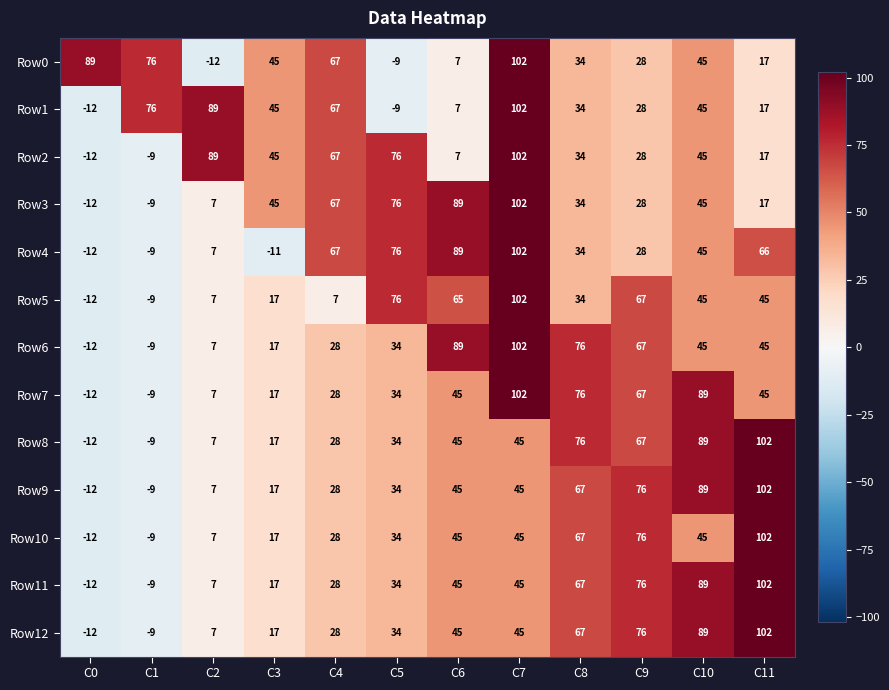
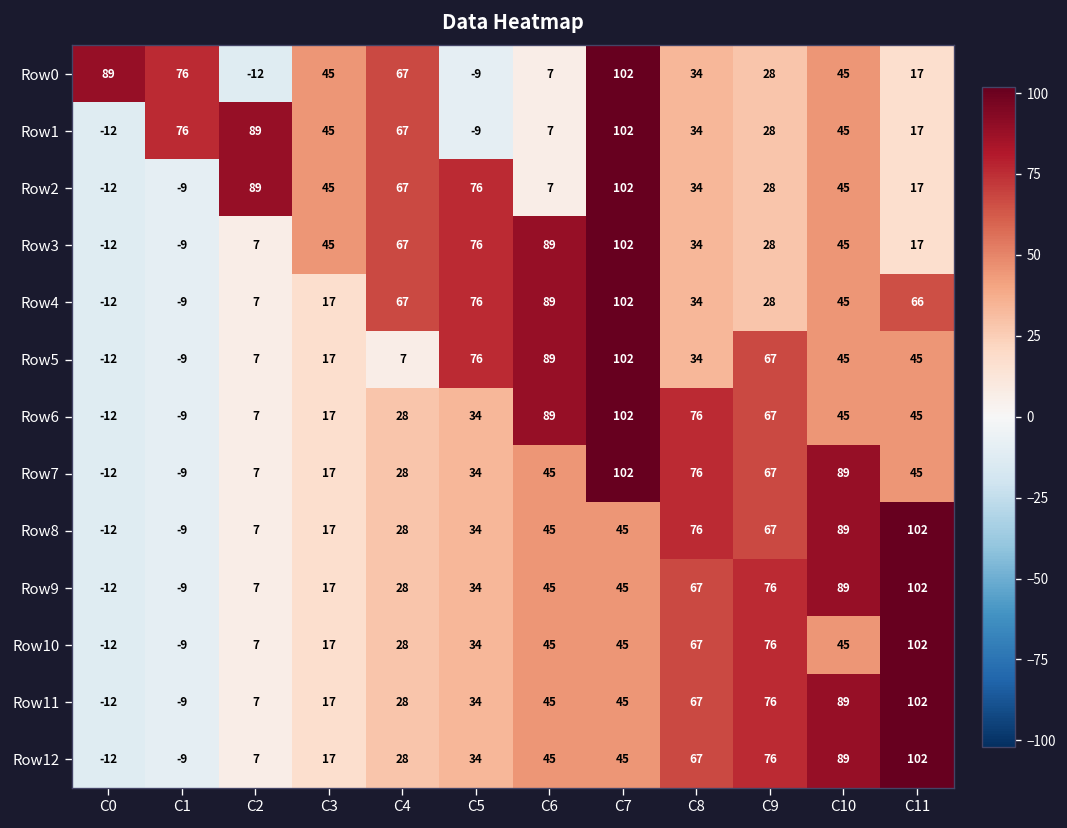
Row4, C3: -11 -> 17
Row5, C6: 65 -> 89
